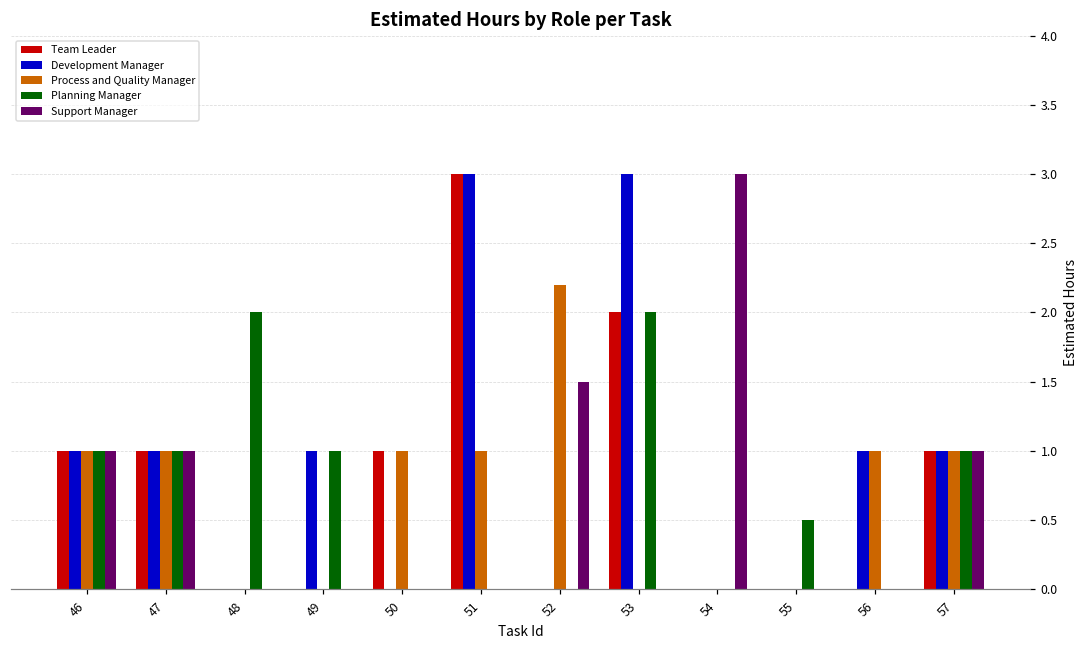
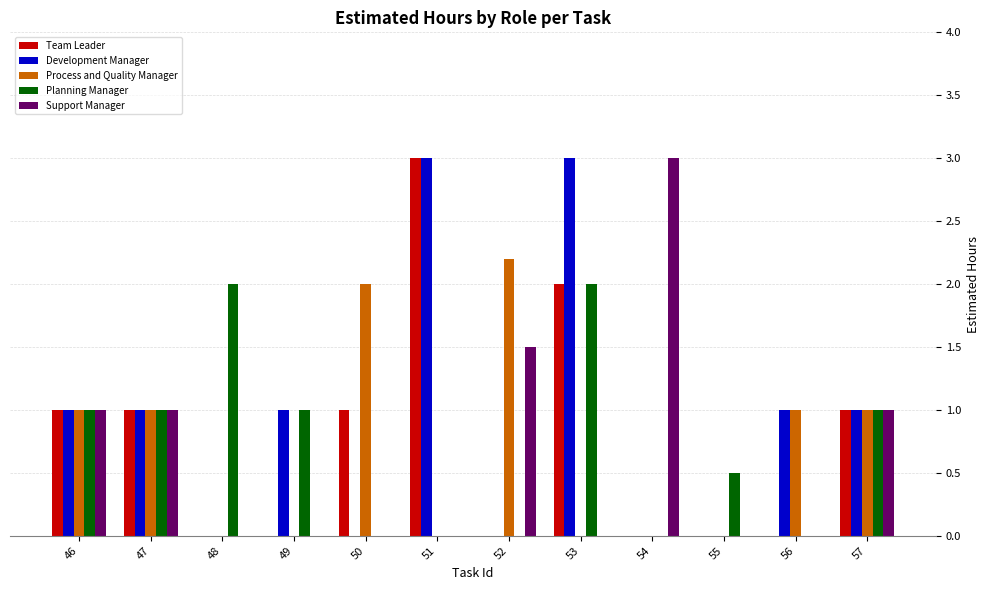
Process and Quality Manager, 50: 1 -> 2
Process and Quality Manager, 51: 1 -> 0
